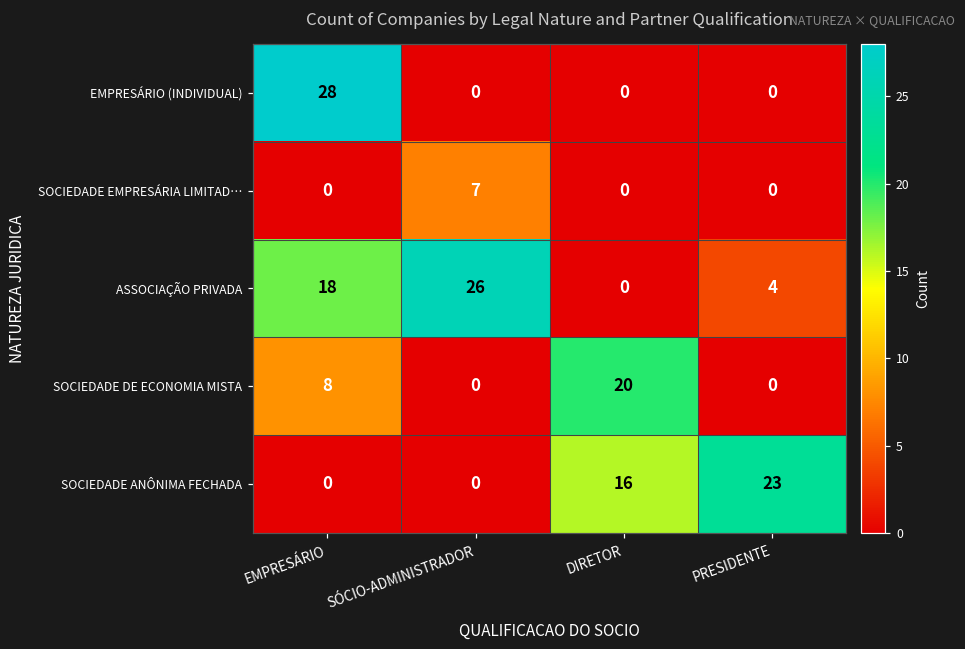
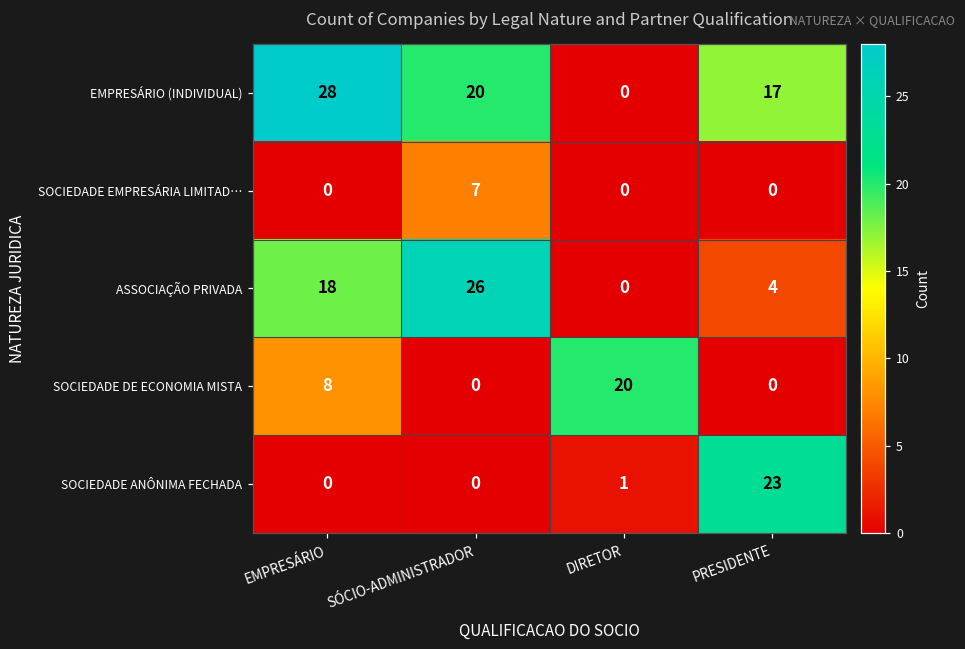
EMPRESÁRIO (INDIVIDUAL), SÓCIO-ADMINISTRADOR: 0 -> 20
EMPRESÁRIO (INDIVIDUAL), PRESIDENTE: 0 -> 17
SOCIEDADE ANÔNIMA FECHADA, DIRETOR: 16 -> 1
